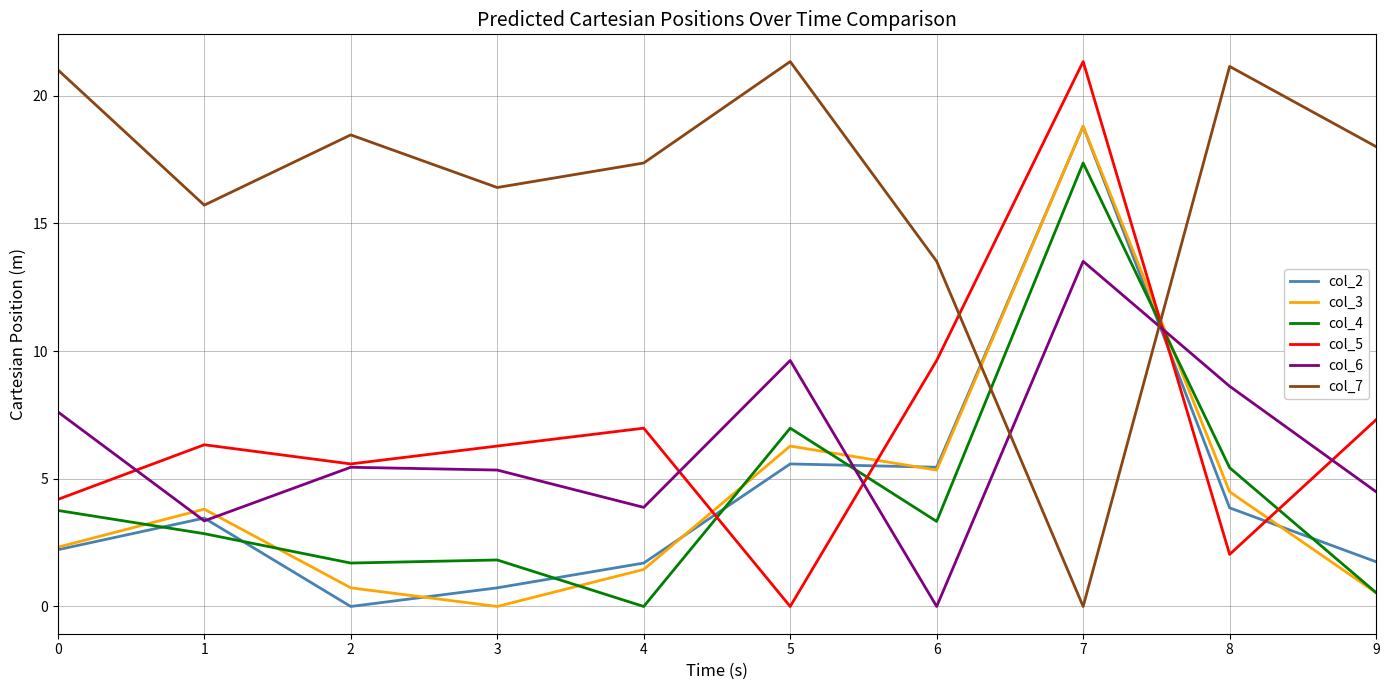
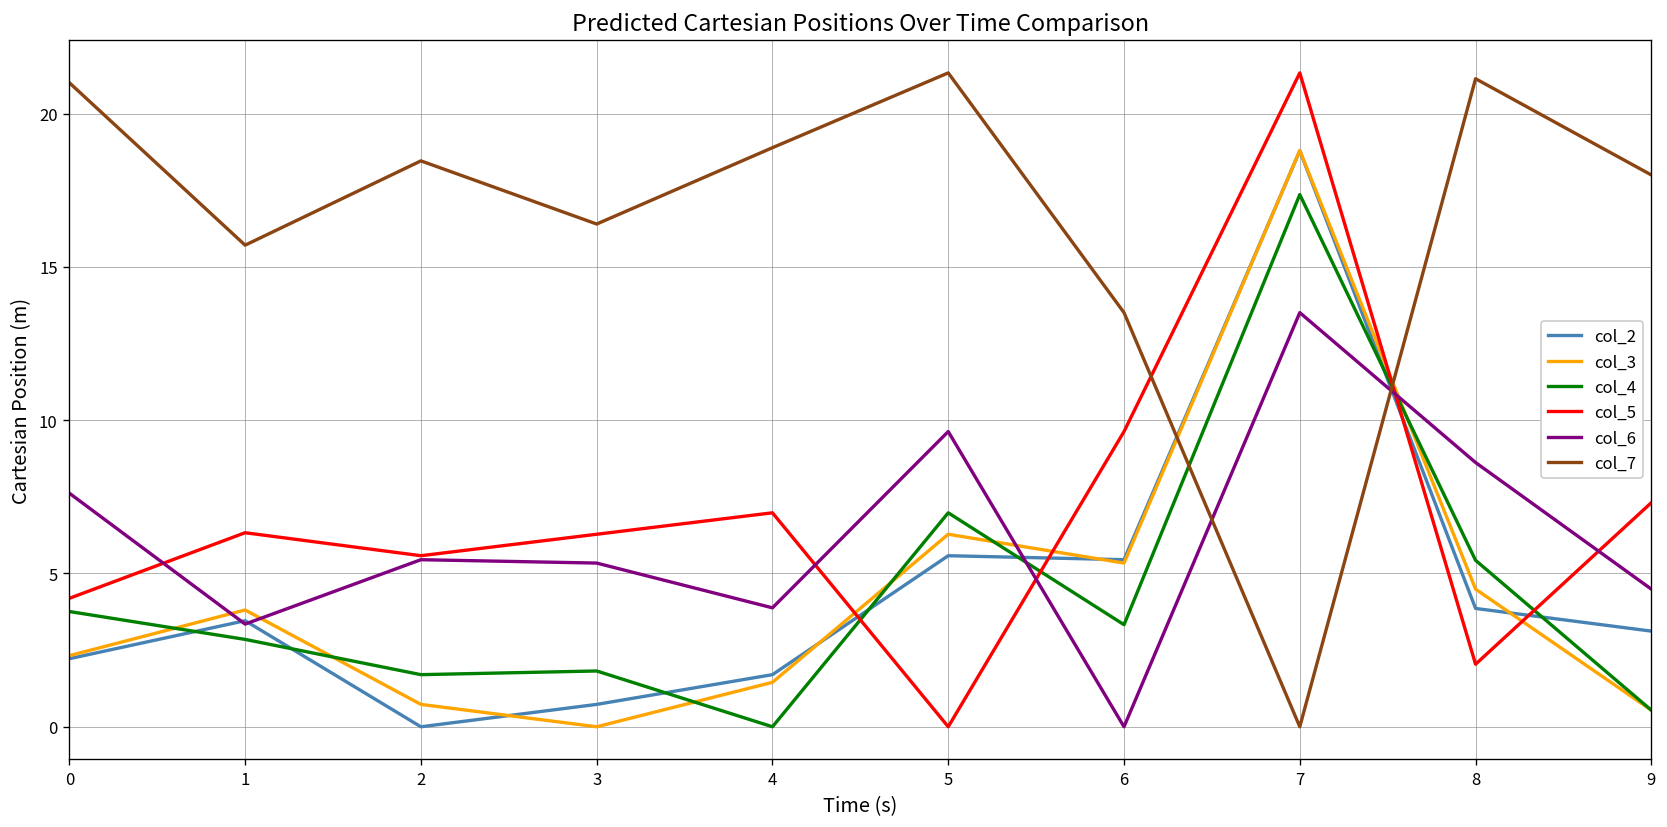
col_7, 4: 17.4 -> 18.9
col_2, 9: 1.8 -> 3.1
